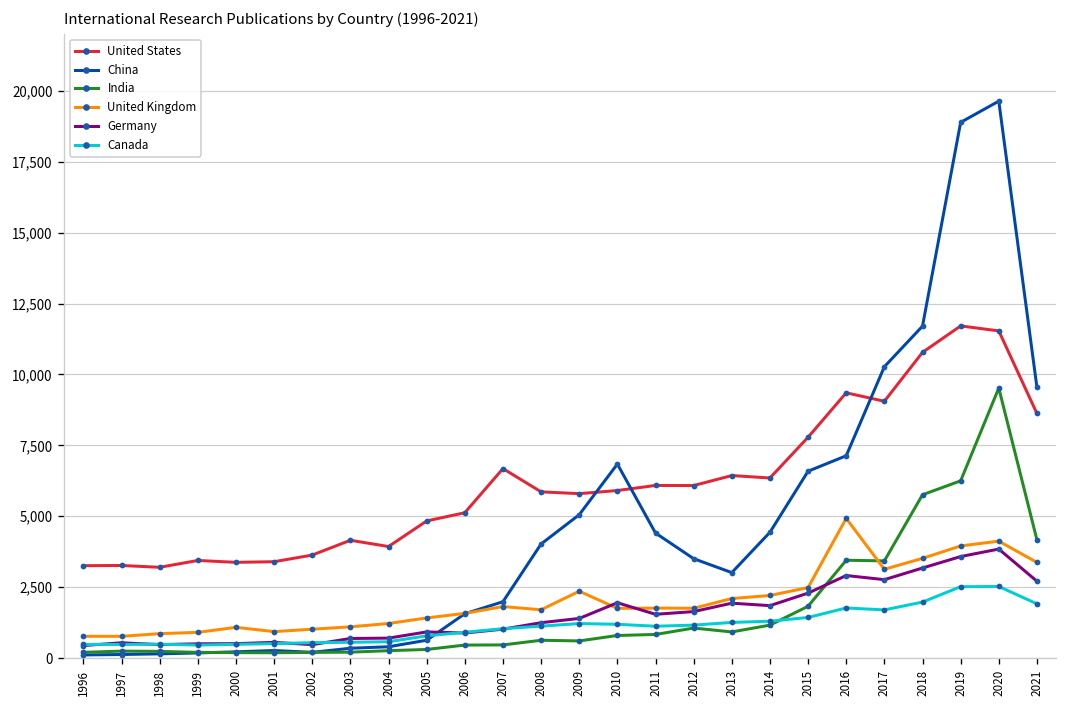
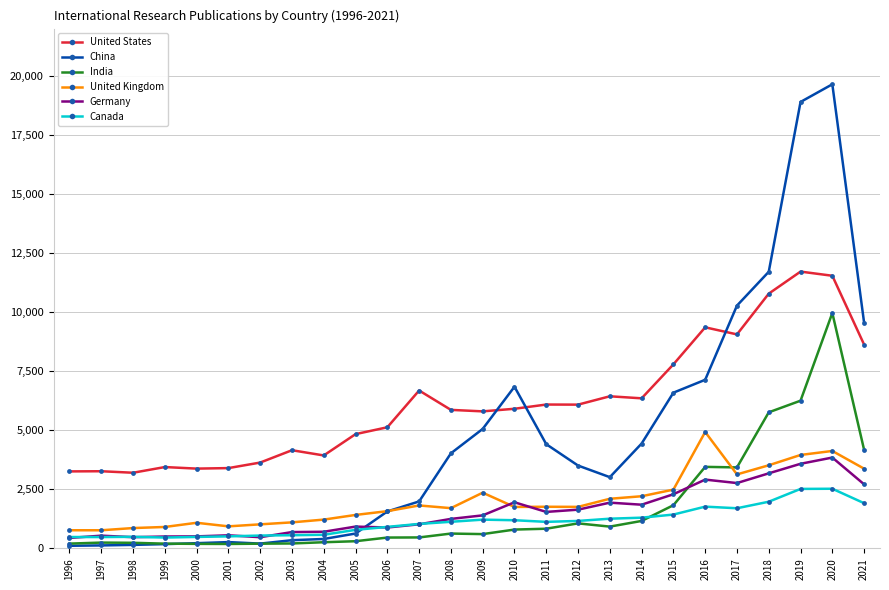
India, 2020: 9,500 -> 10,000
